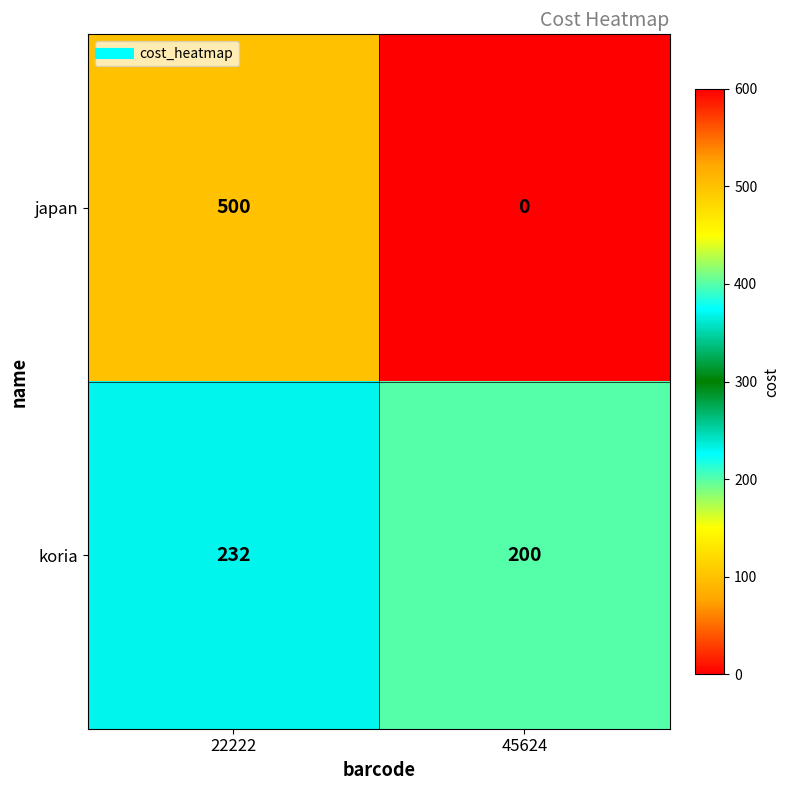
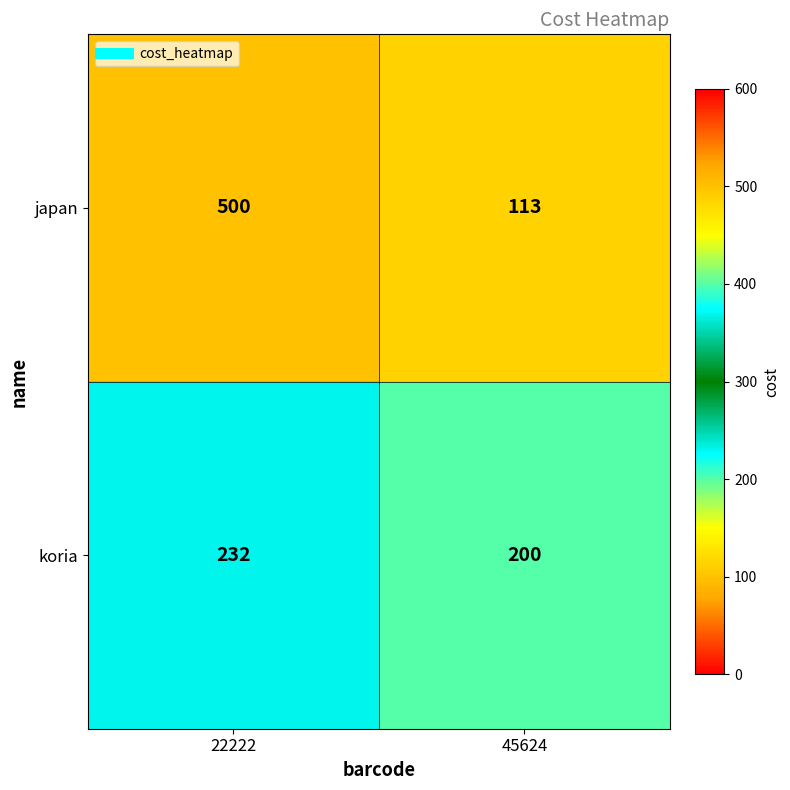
japan, 45624: 0 -> 113
